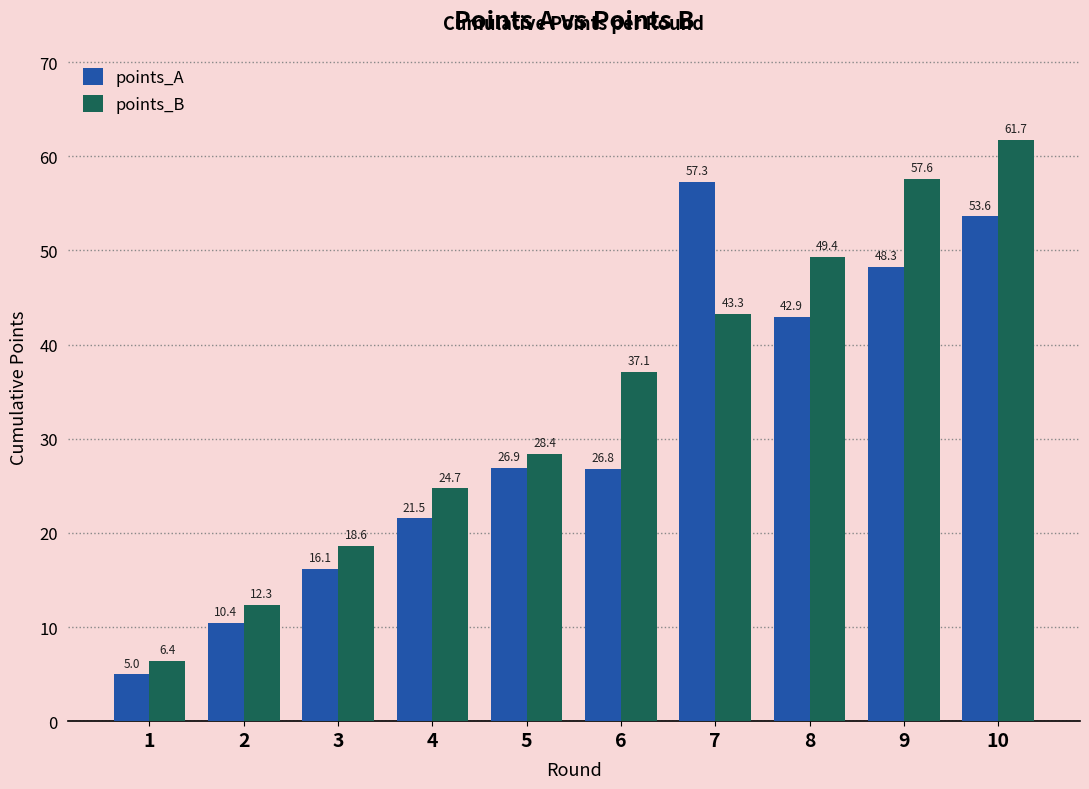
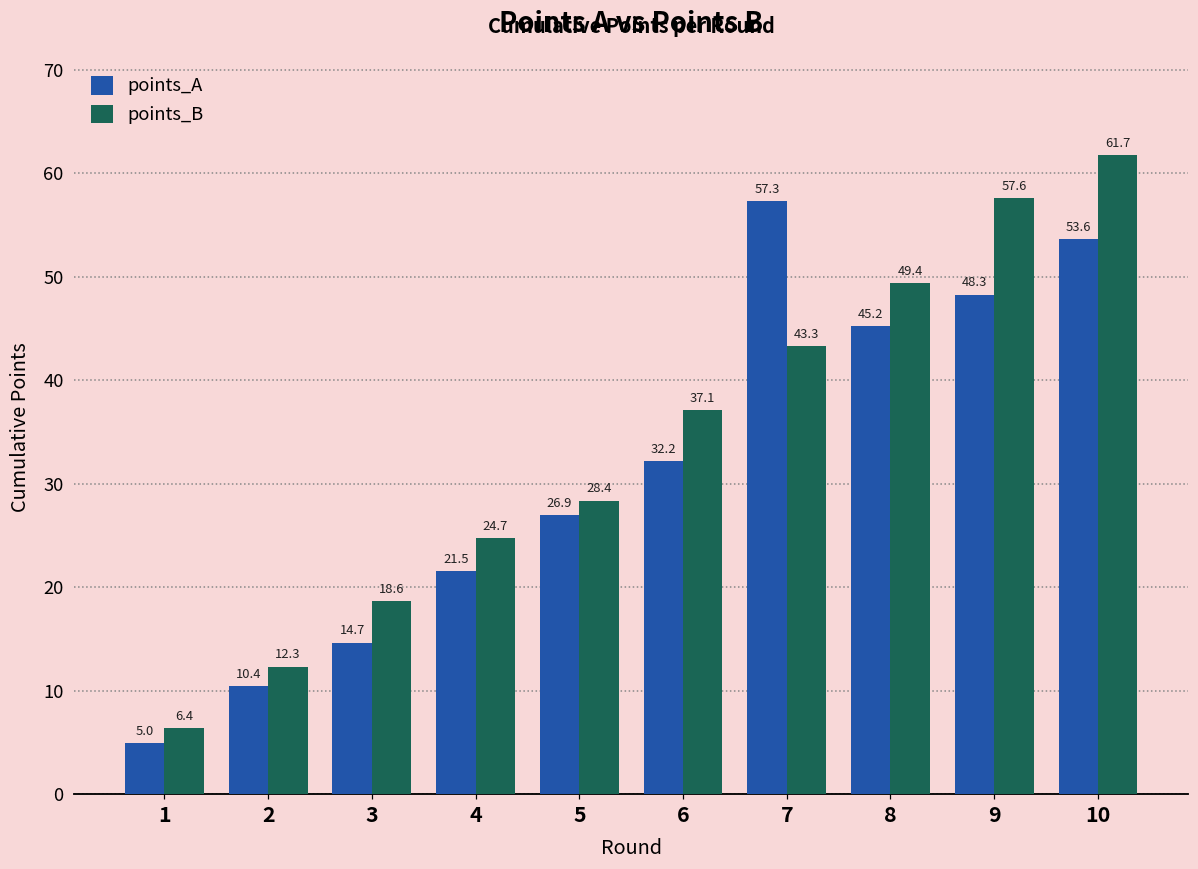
points_A, 3: 16.1 -> 14.7
points_A, 6: 26.8 -> 32.2
points_A, 8: 42.9 -> 45.2
